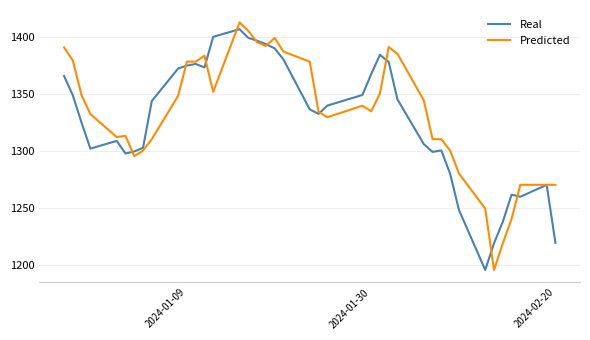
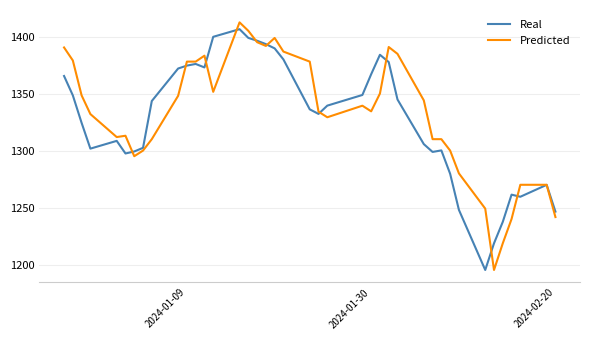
Real, 2024-02-20: 1219 -> 1247
Predicted, 2024-02-20: 1270 -> 1242
